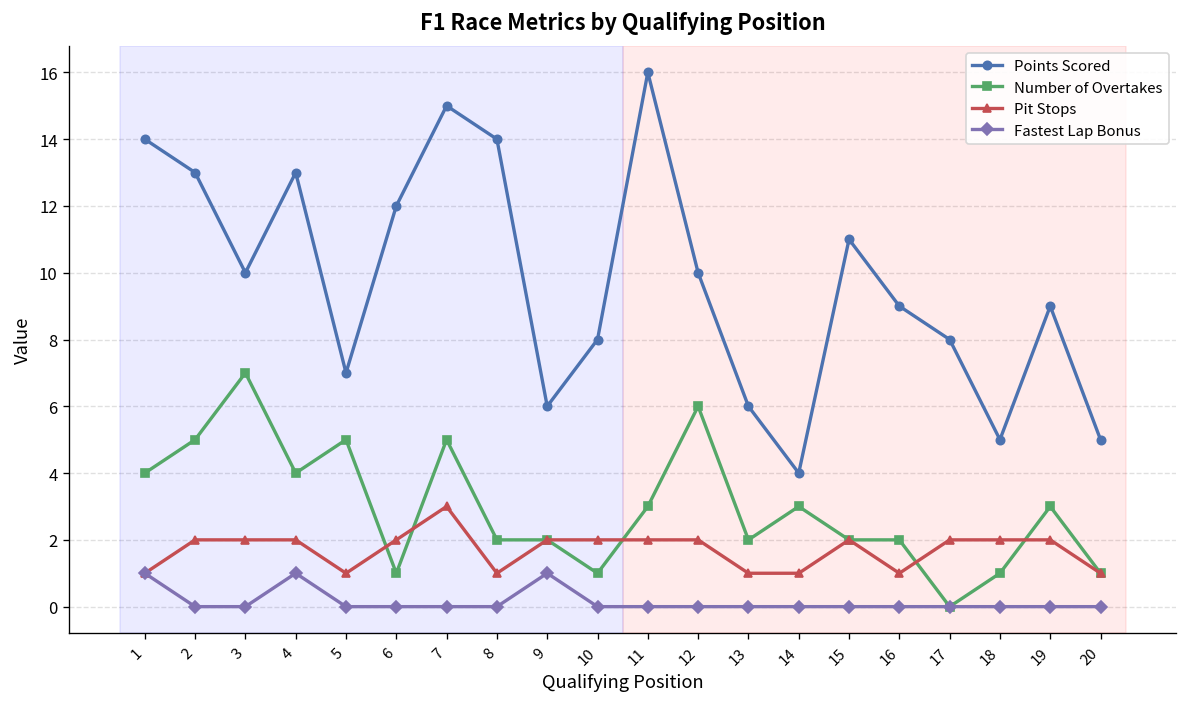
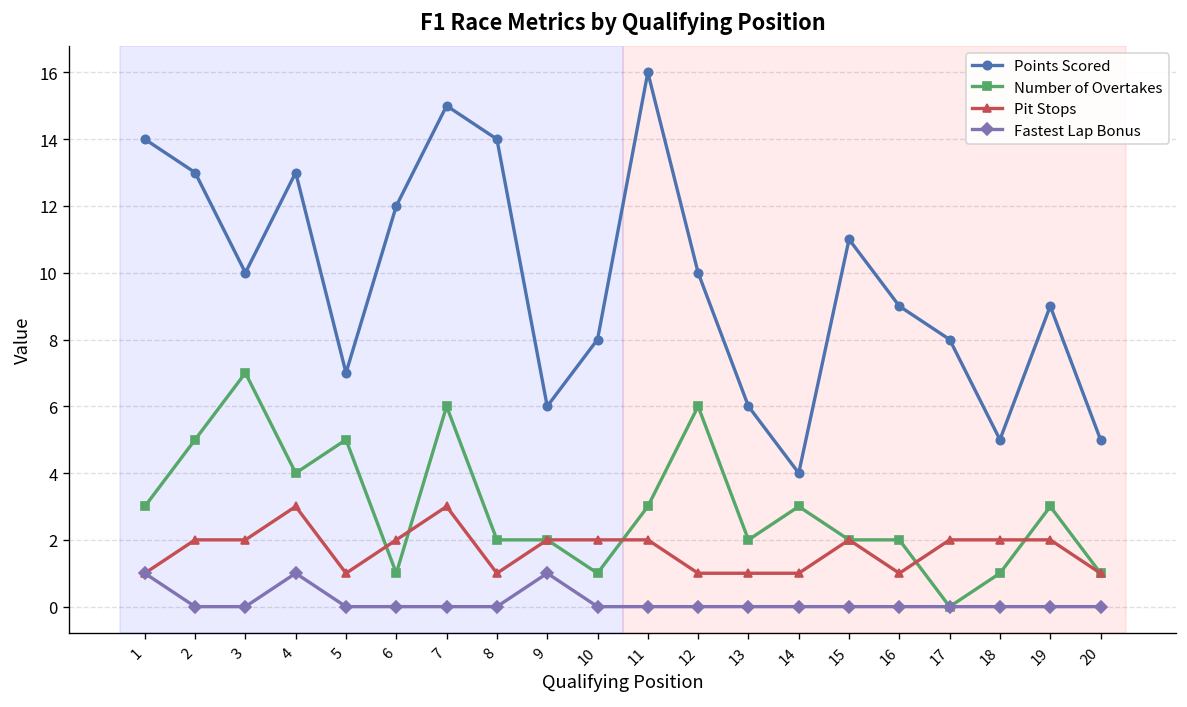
Number of Overtakes, 1: 4 -> 3
Pit Stops, 4: 2 -> 3
Number of Overtakes, 7: 5 -> 6
Pit Stops, 12: 2 -> 1
